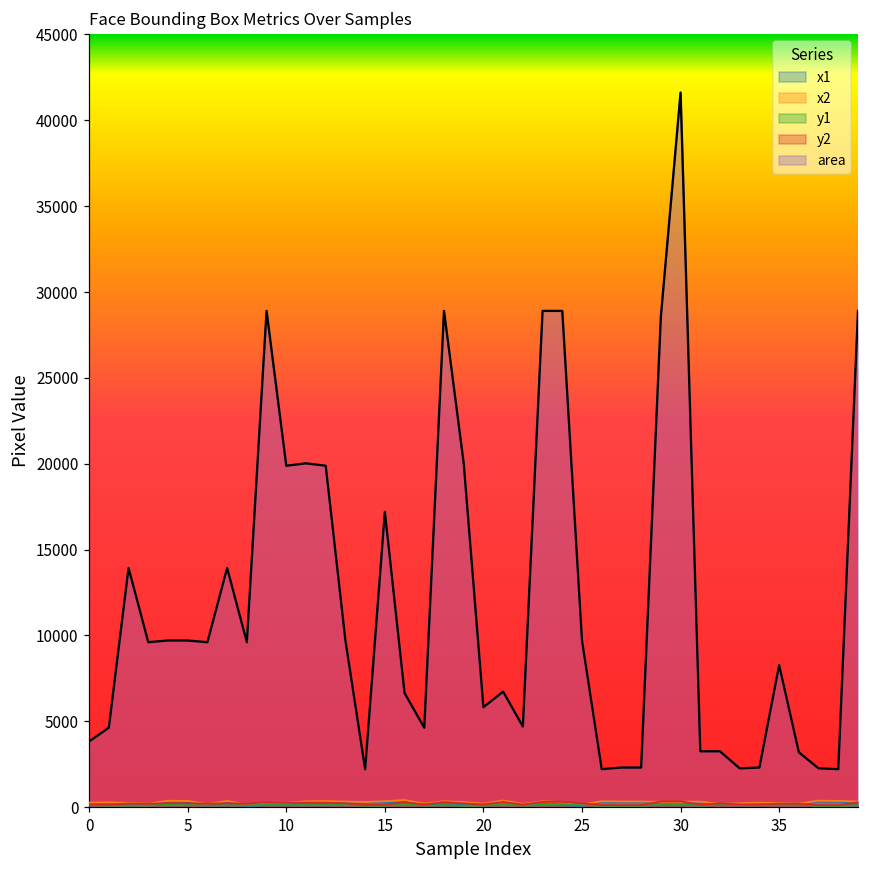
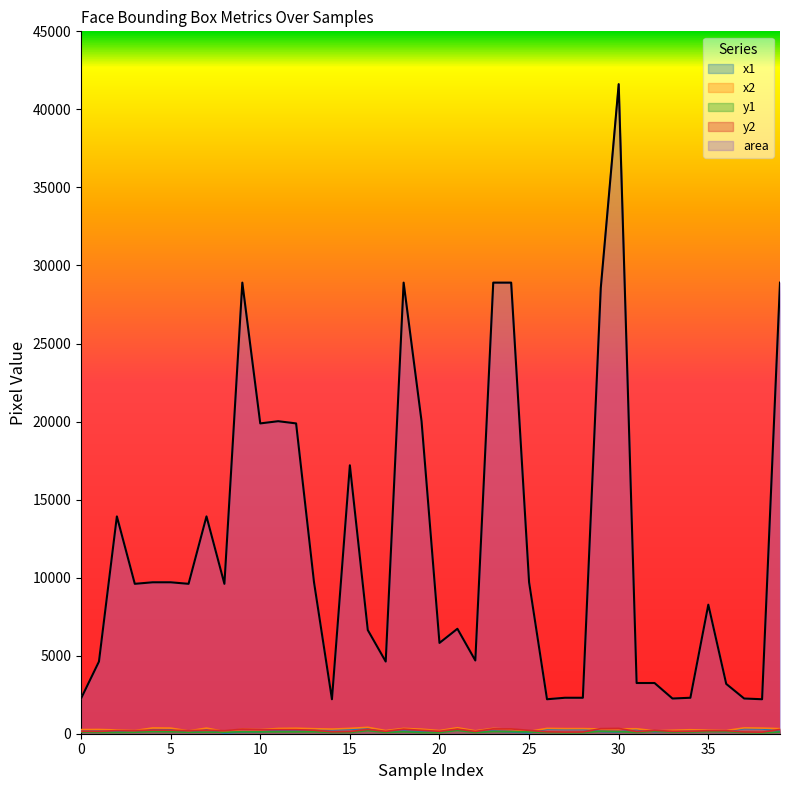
area, 0: 3800 -> 2300
